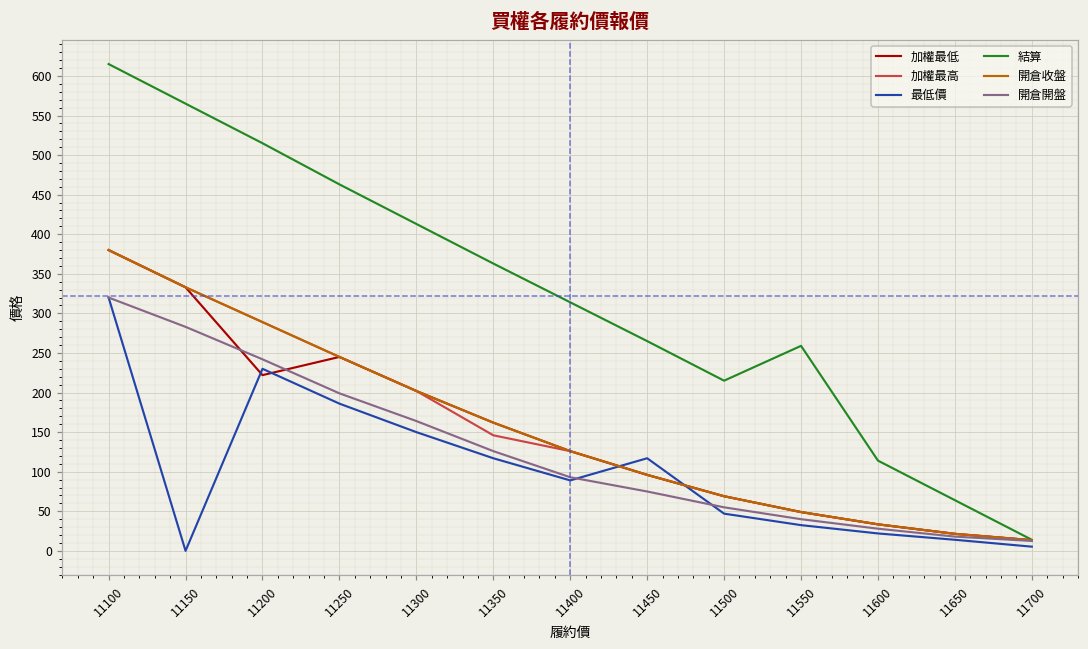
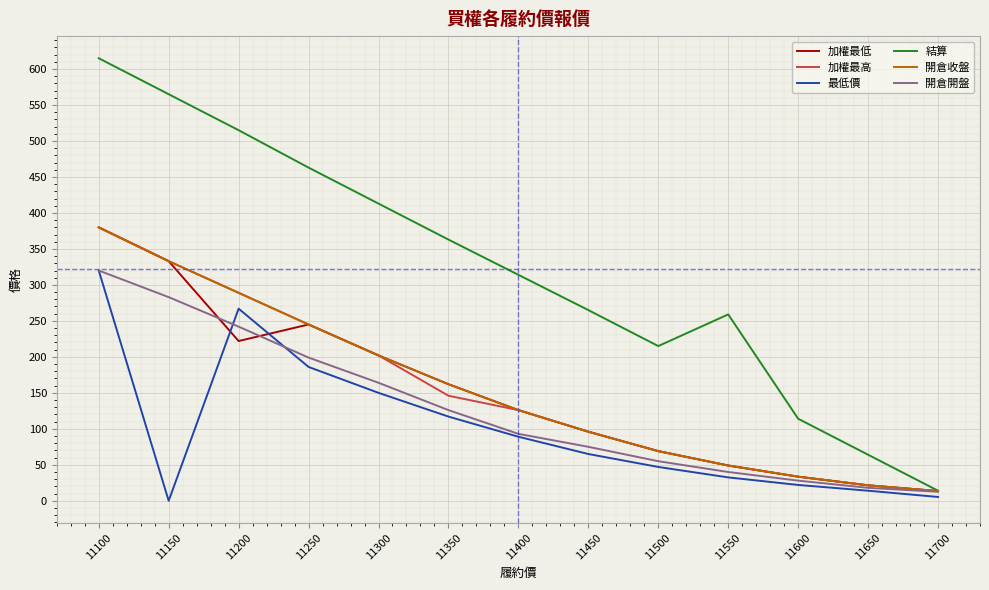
最低價, 11200: 230 -> 270
最低價, 11450: 120 -> 70
